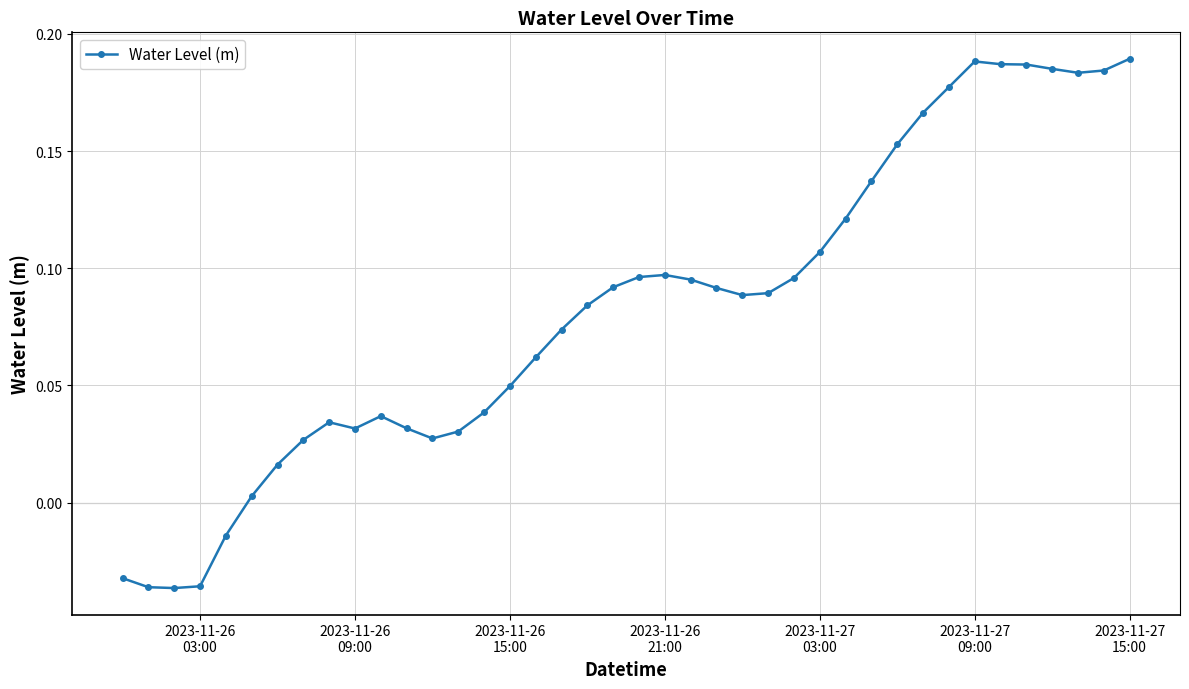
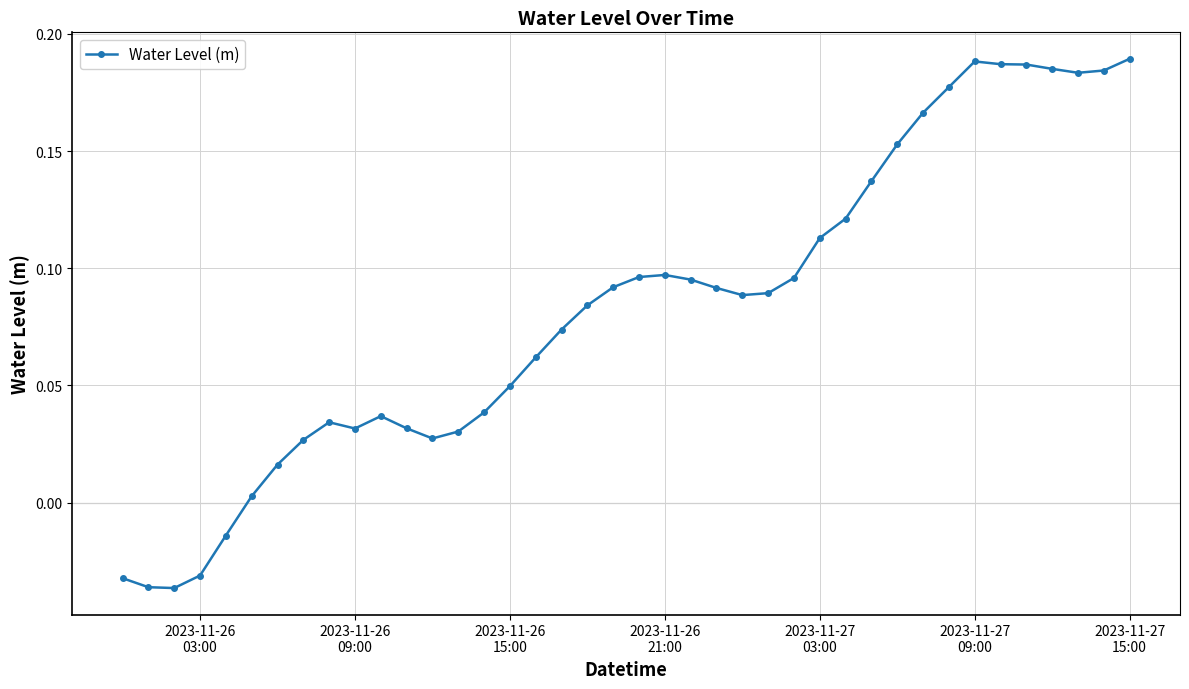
2023-11-26 03:00: -0.036 -> -0.031
2023-11-27 03:00: 0.107 -> 0.113
